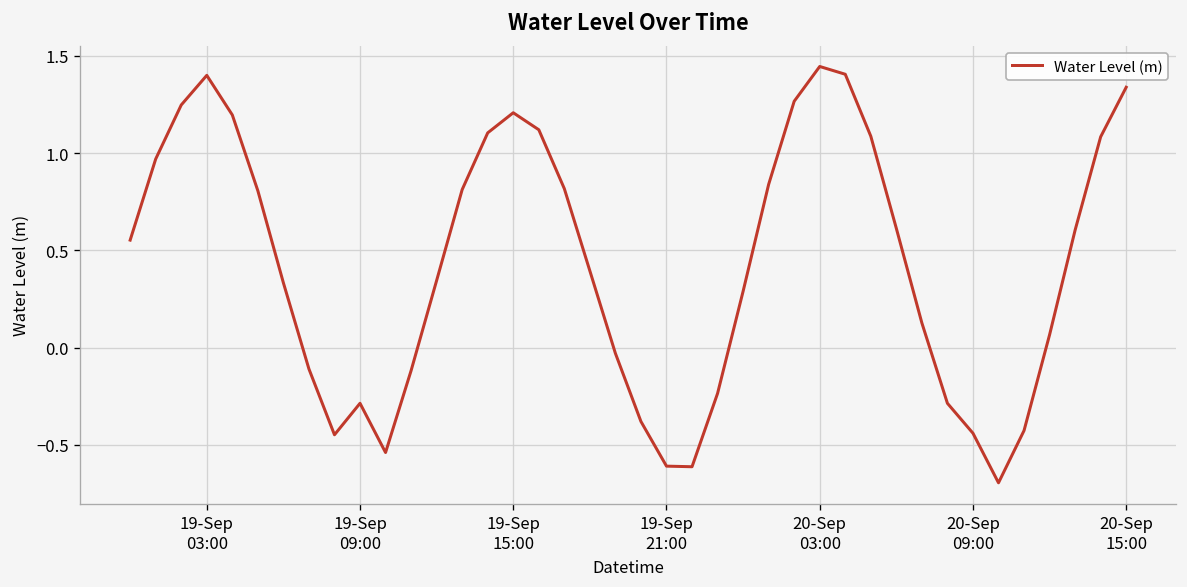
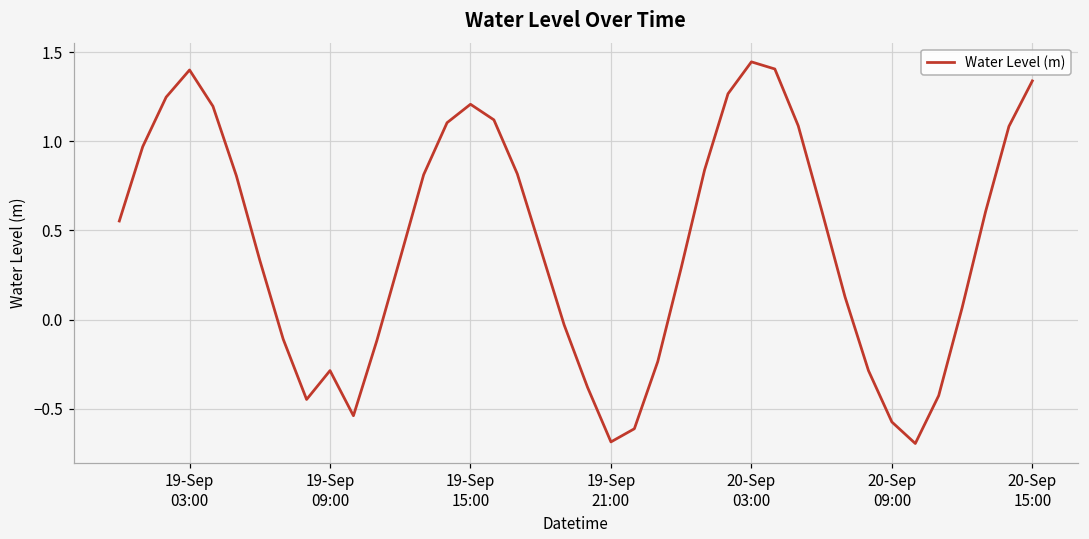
19-Sep 21:00: -0.61 -> -0.69
20-Sep 09:00: -0.44 -> -0.57
